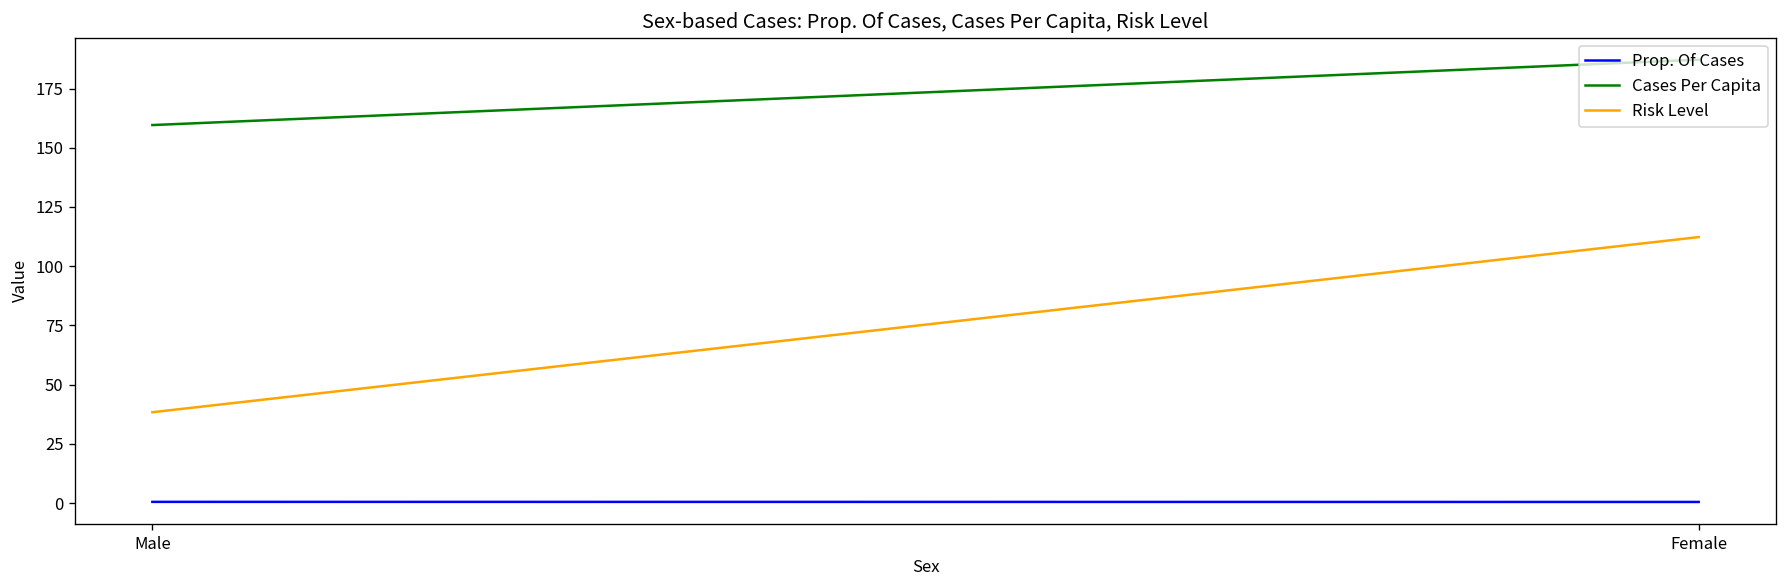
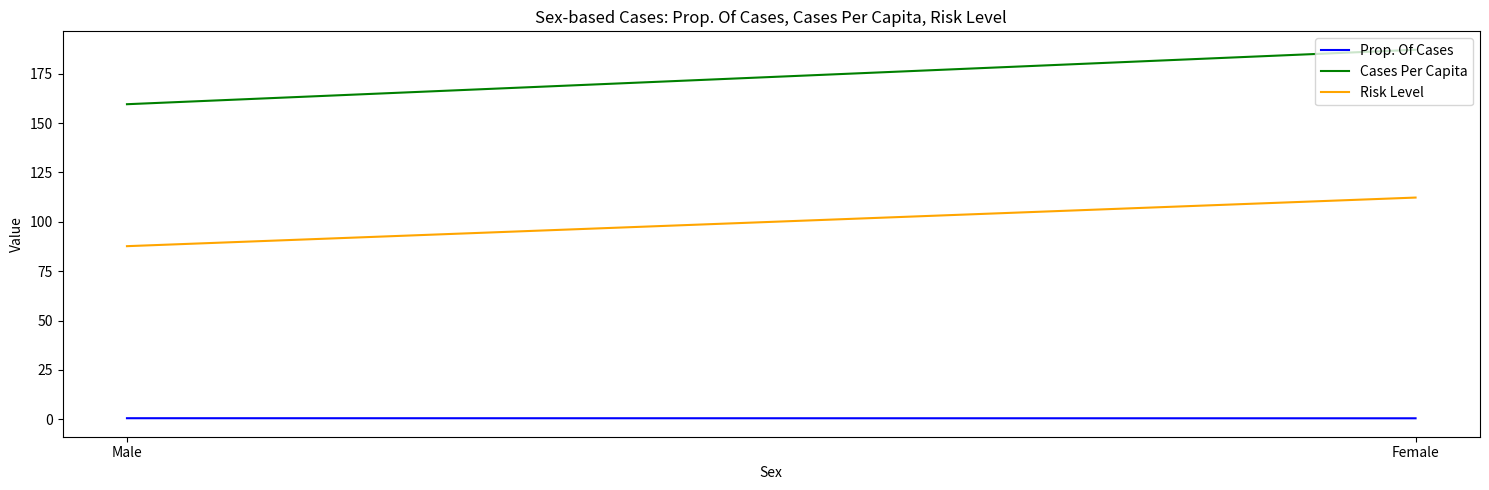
Risk Level, Male: 38 -> 88
